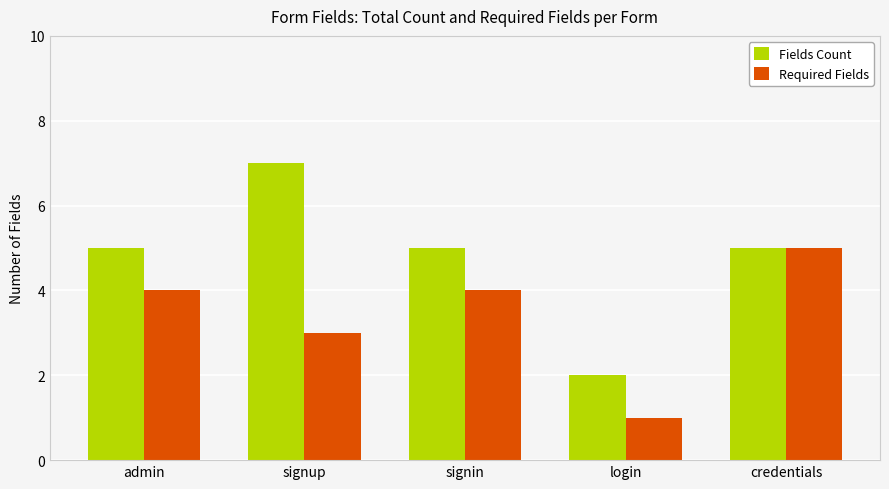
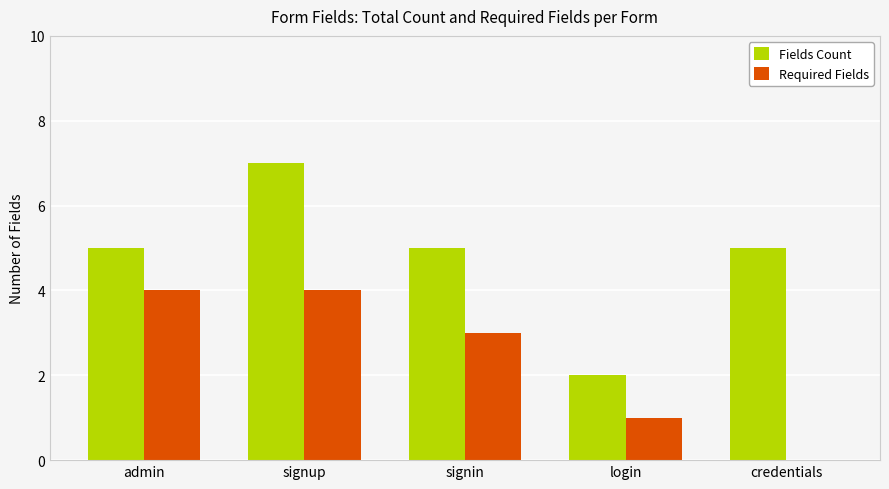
Required Fields, signup: 3 -> 4
Required Fields, signin: 4 -> 3
Required Fields, credentials: 5 -> 0
